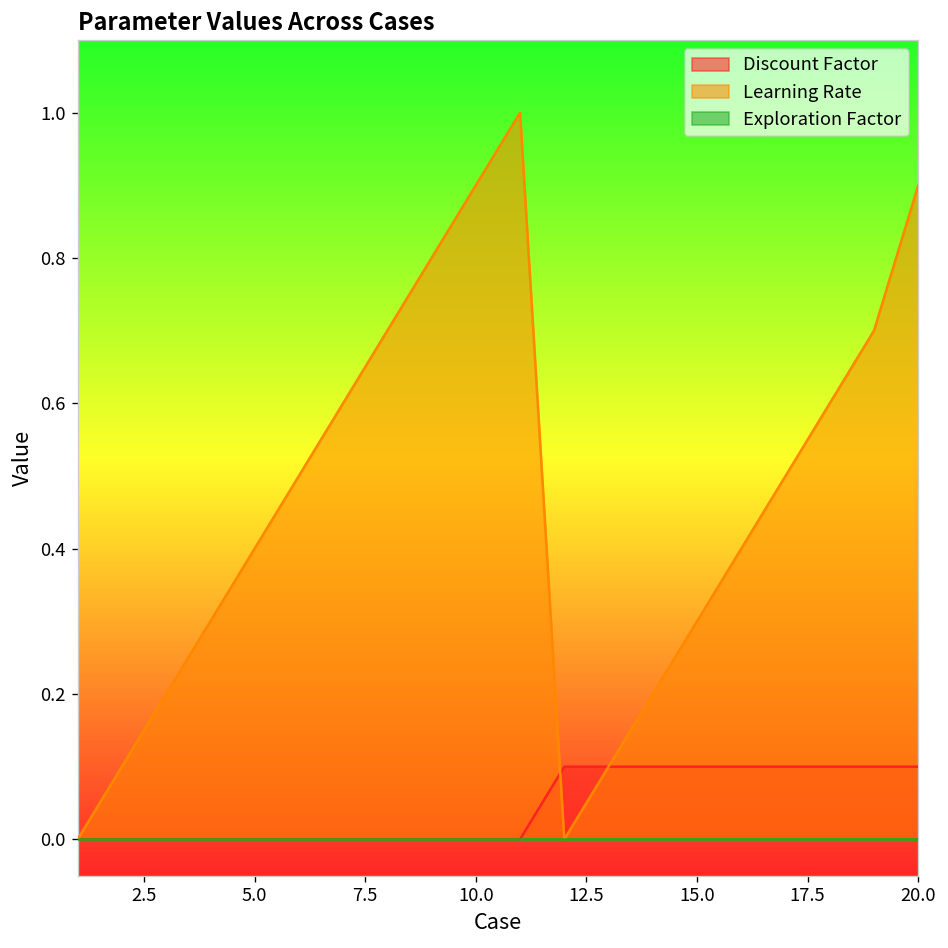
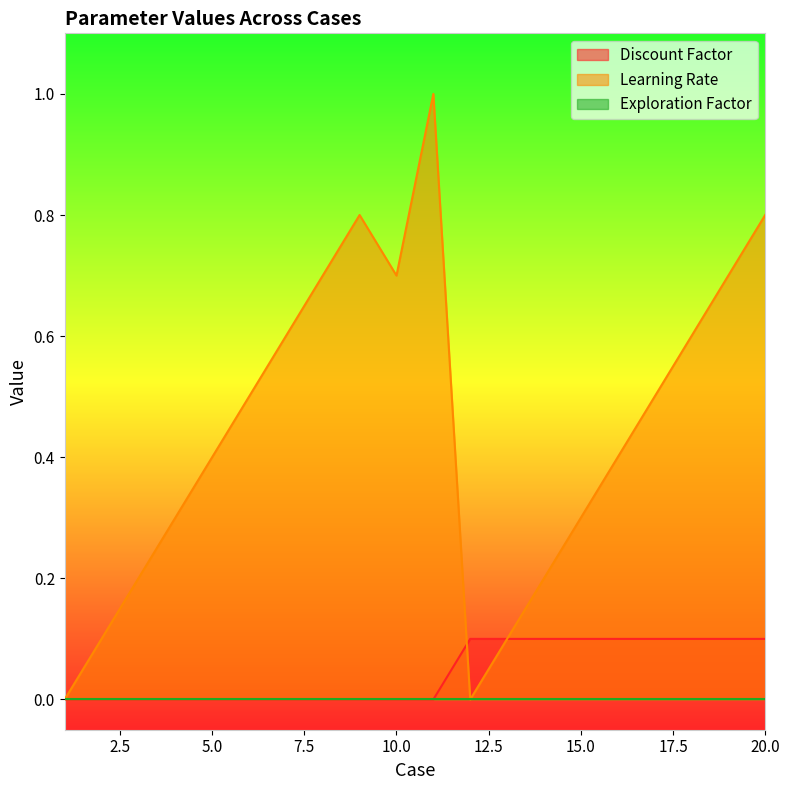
Learning Rate, 10.0: 0.9 -> 0.7
Learning Rate, 20.0: 0.9 -> 0.8
